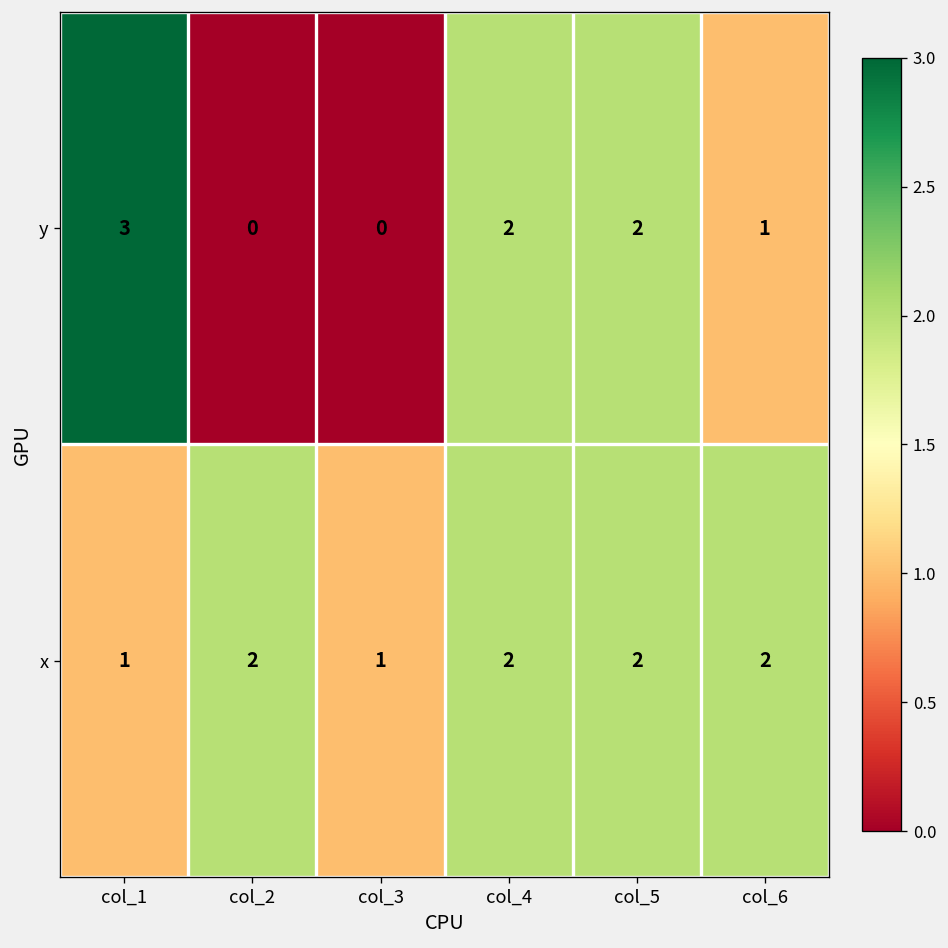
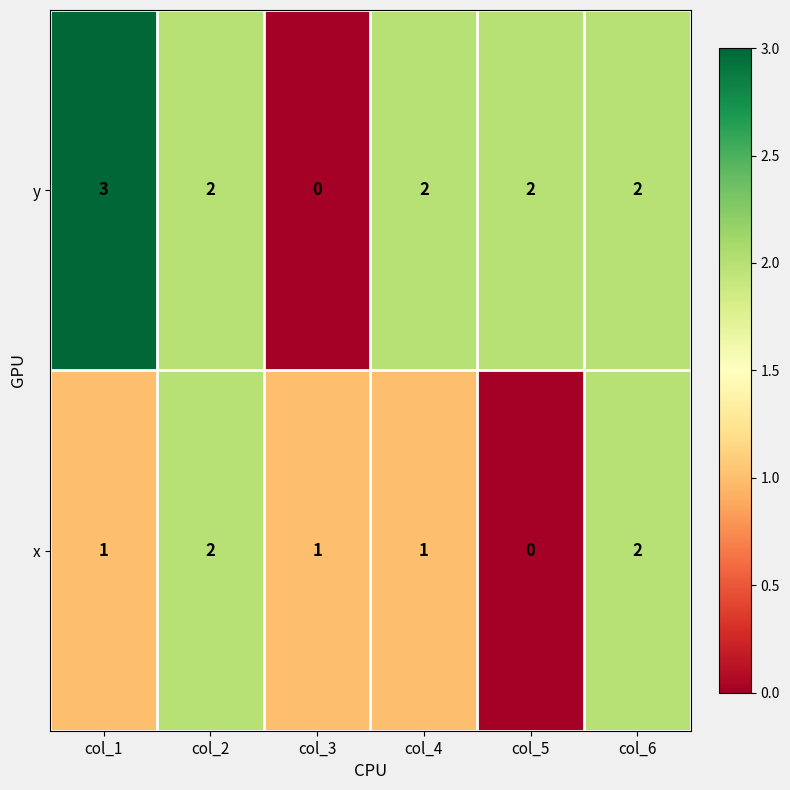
y, col_2: 0 -> 2
y, col_6: 1 -> 2
x, col_4: 2 -> 1
x, col_5: 2 -> 0
